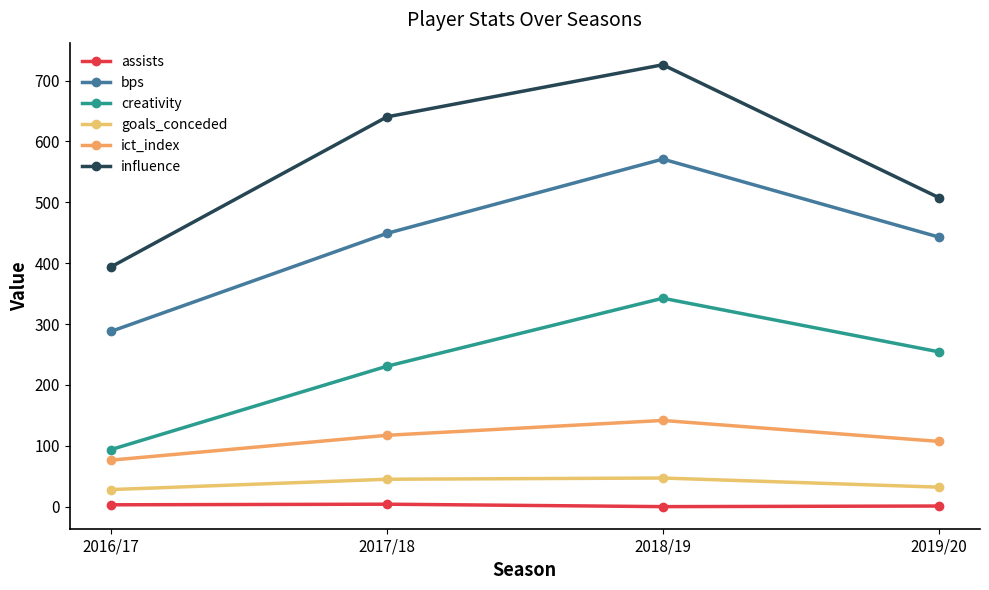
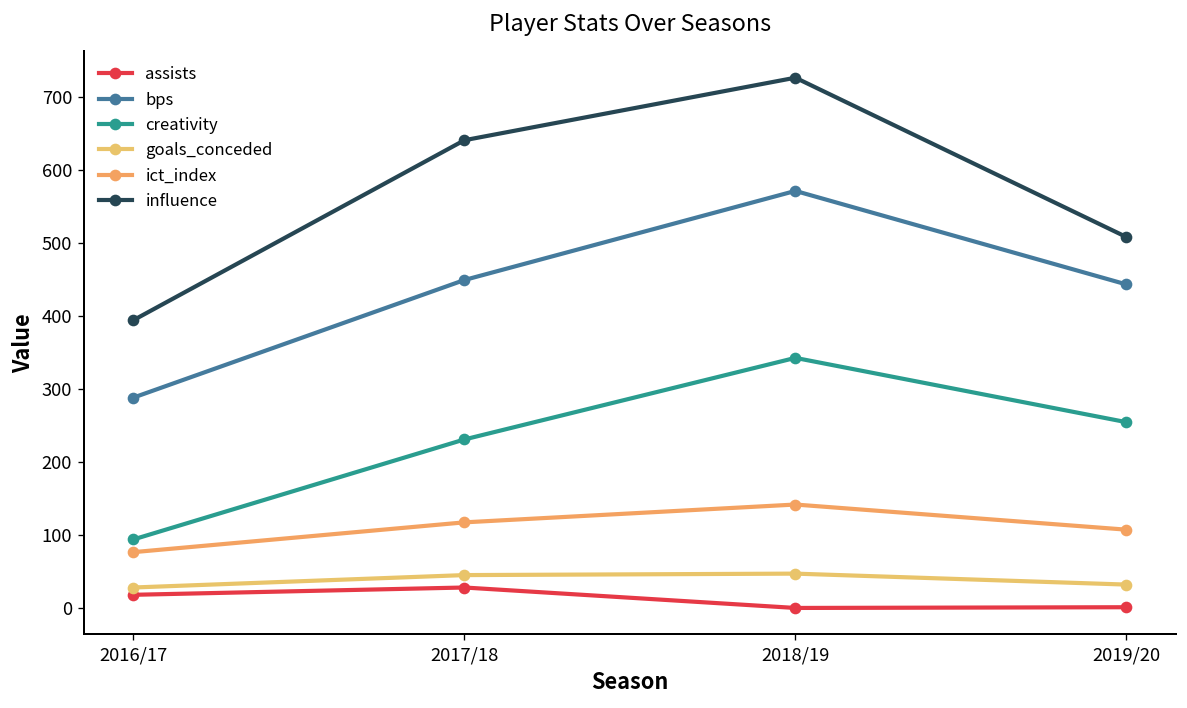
assists, 2016/17: 0 -> 20
assists, 2017/18: 0 -> 30
